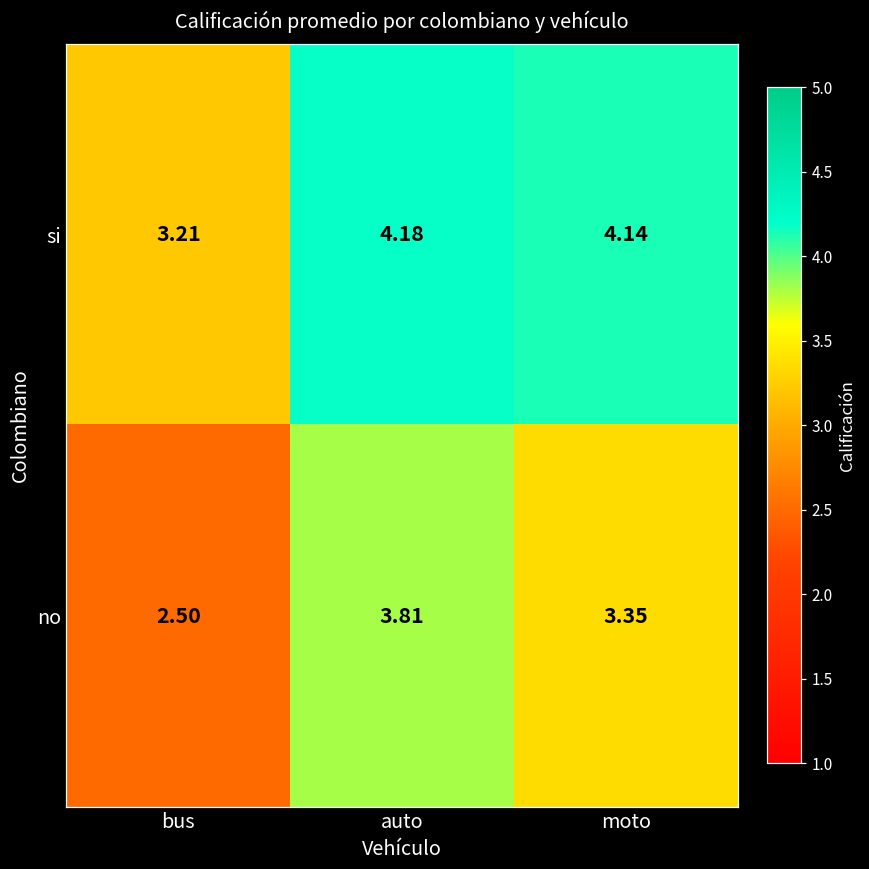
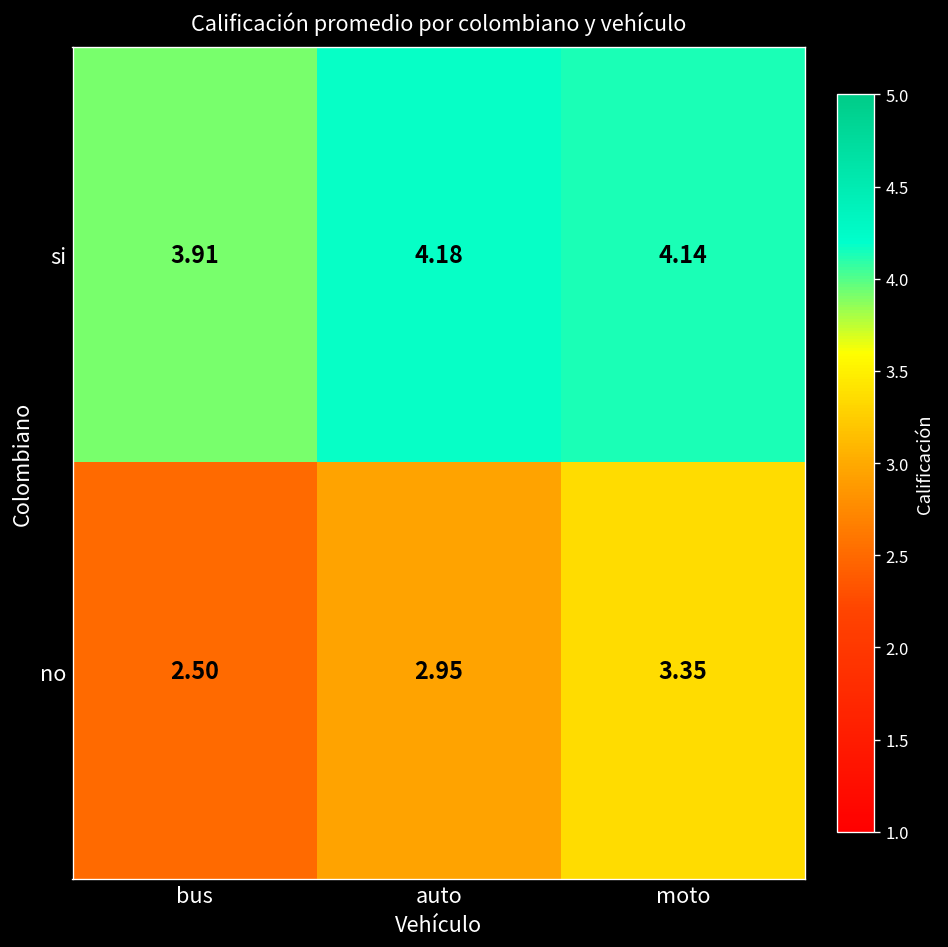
si, bus: 3.21 -> 3.91
no, auto: 3.81 -> 2.95
